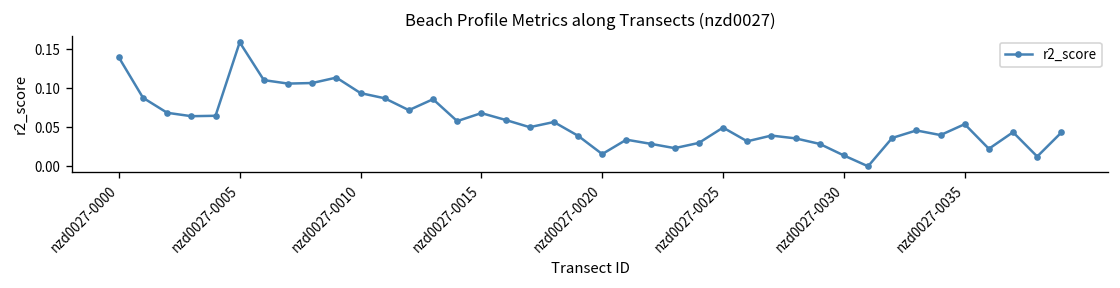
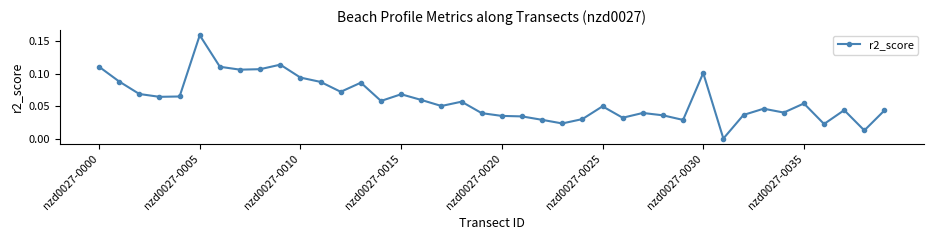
nzd0027-0000: 0.14 -> 0.11
nzd0027-0020: 0.02 -> 0.03
nzd0027-0030: 0.01 -> 0.10
